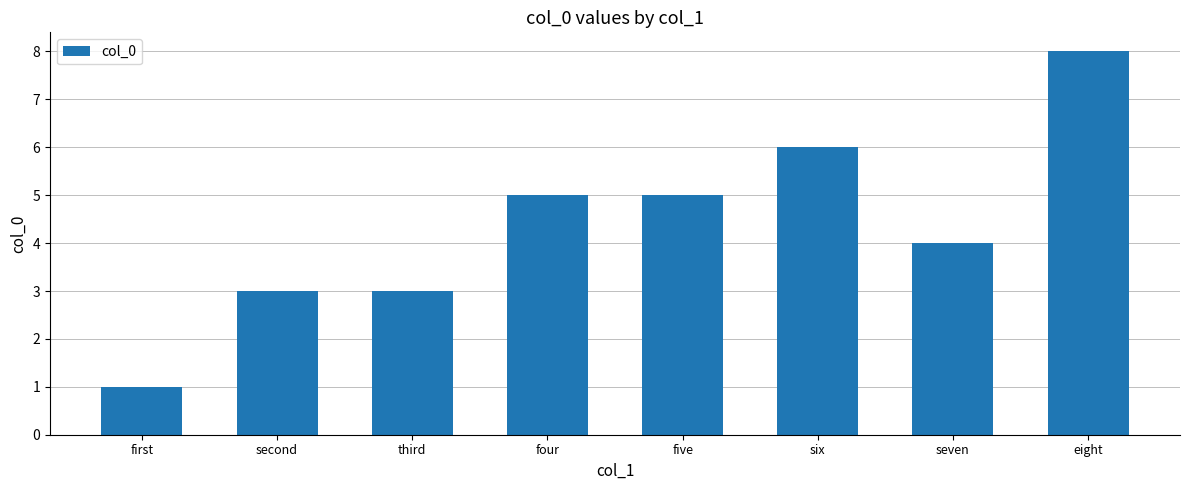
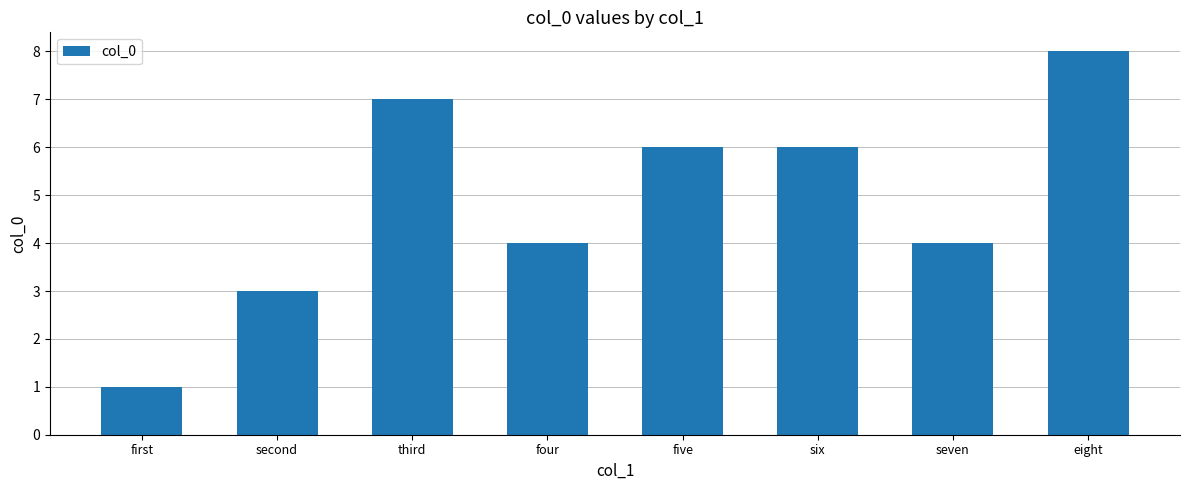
third: 3 -> 7
four: 5 -> 4
five: 5 -> 6
